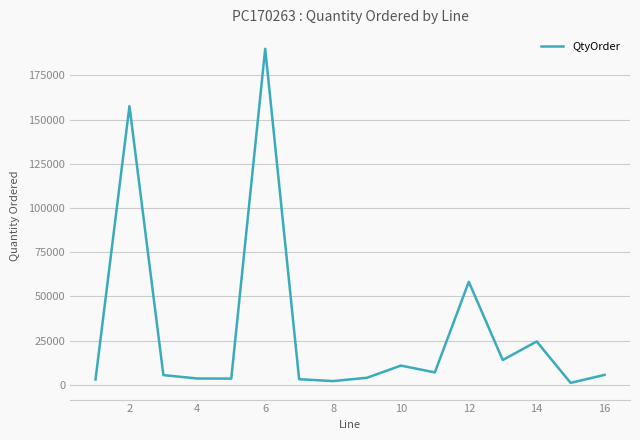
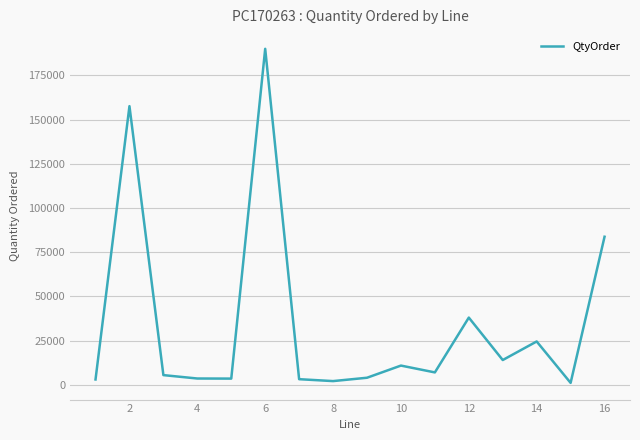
12: 58000 -> 38000
16: 6000 -> 84000
